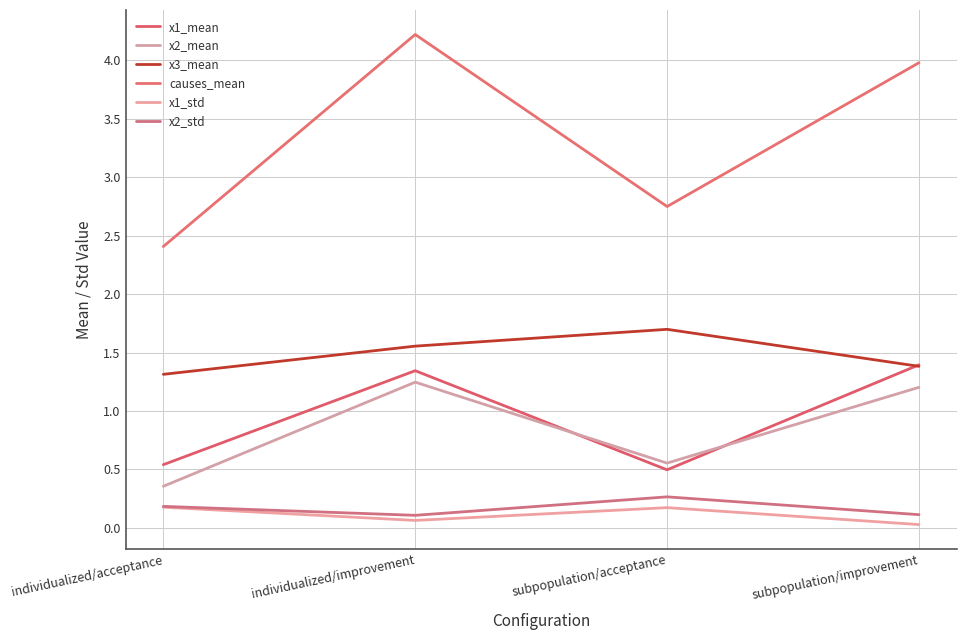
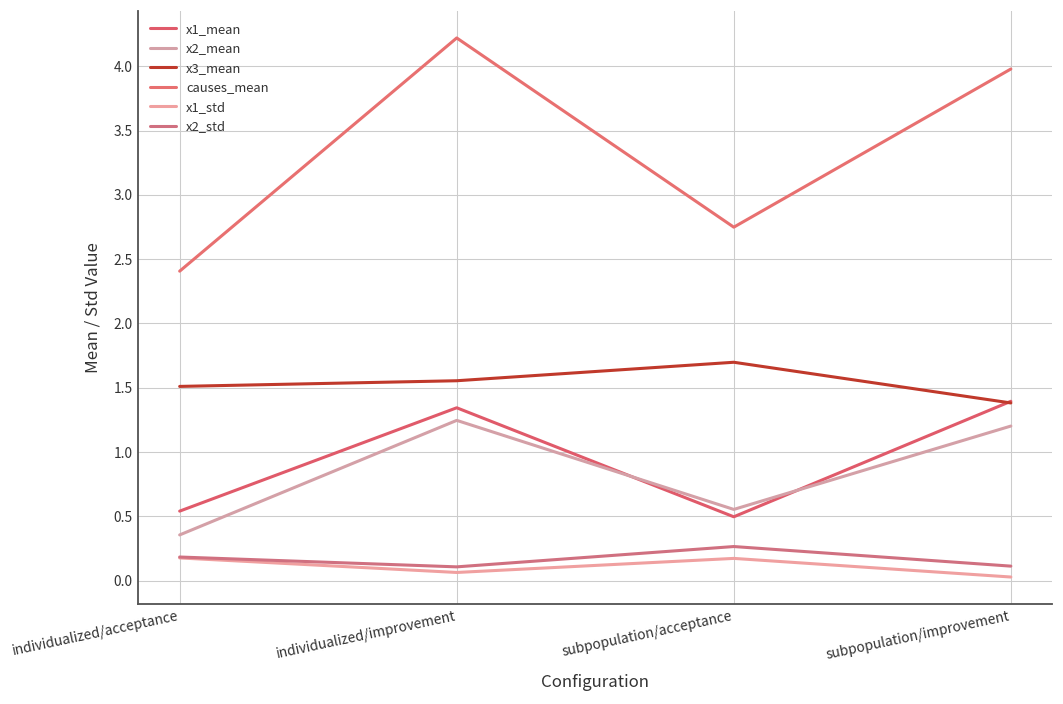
x3_mean, individualized/acceptance: 1.31 -> 1.51
